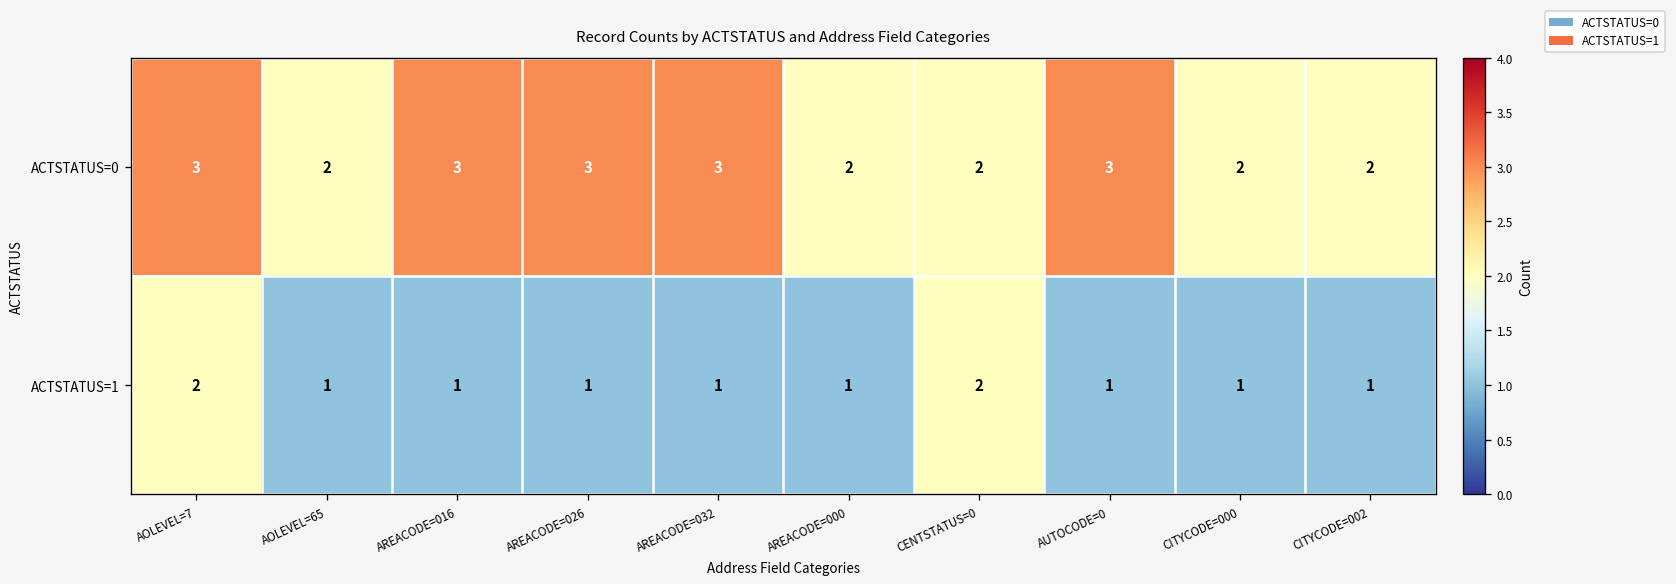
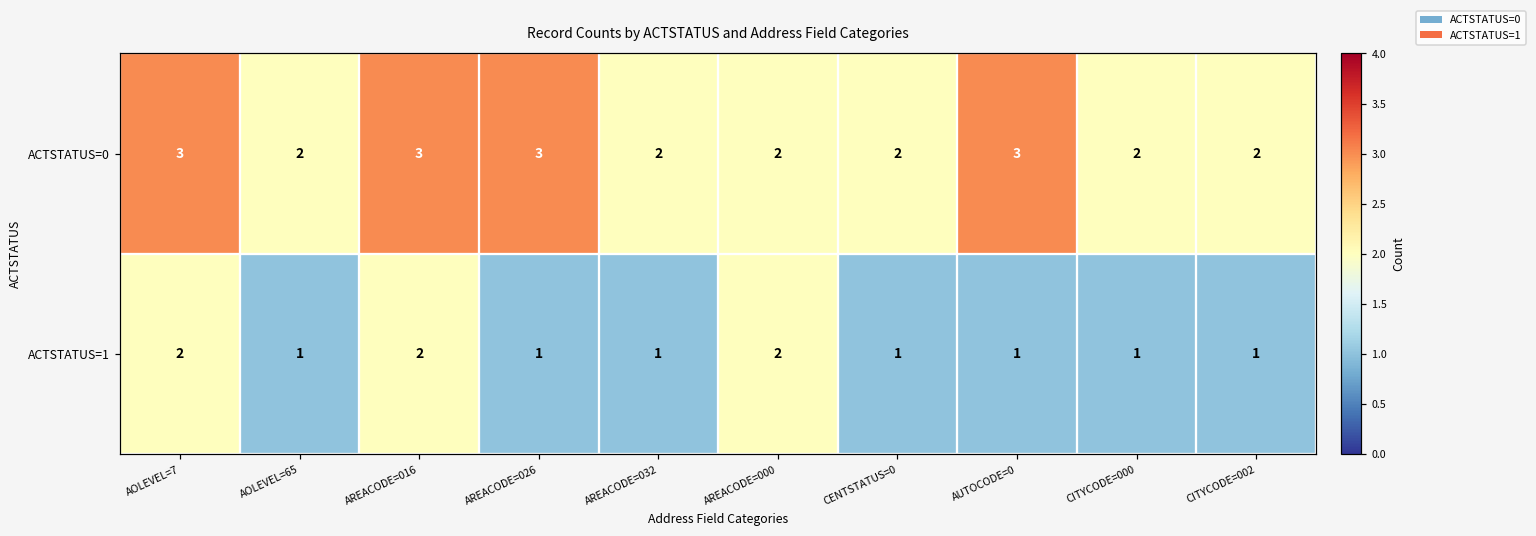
ACTSTATUS=0, AREACODE=032: 3 -> 2
ACTSTATUS=1, AREACODE=016: 1 -> 2
ACTSTATUS=1, AREACODE=000: 1 -> 2
ACTSTATUS=1, CENTSTATUS=0: 2 -> 1
